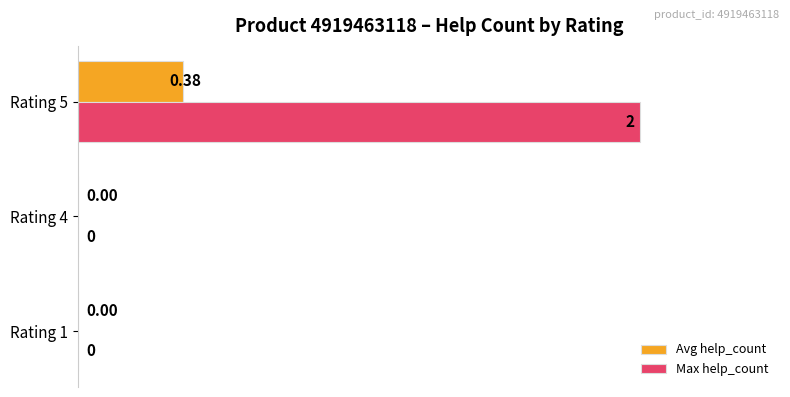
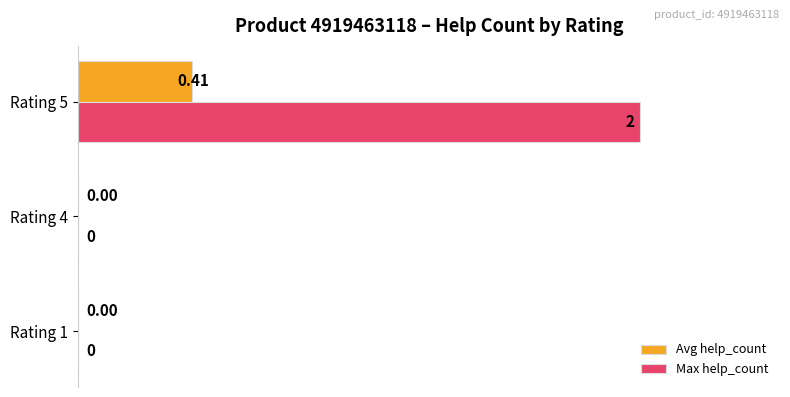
Avg help_count, Rating 5: 0.38 -> 0.41
